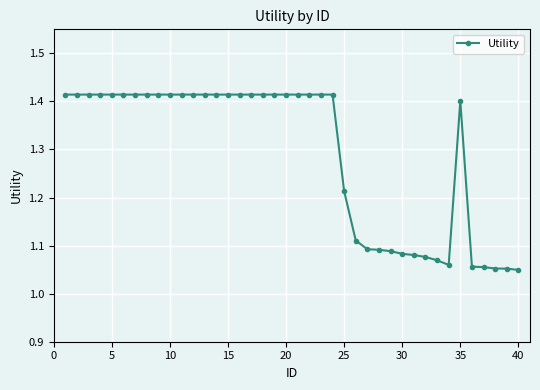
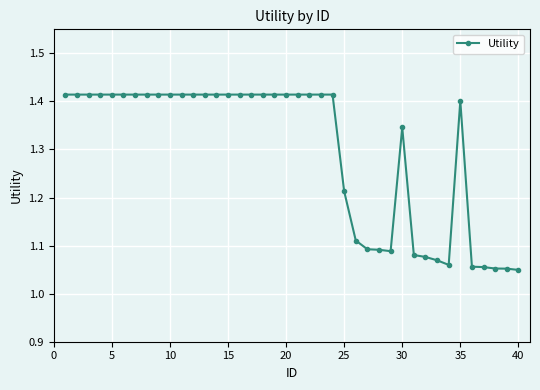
30: 1.08 -> 1.35
